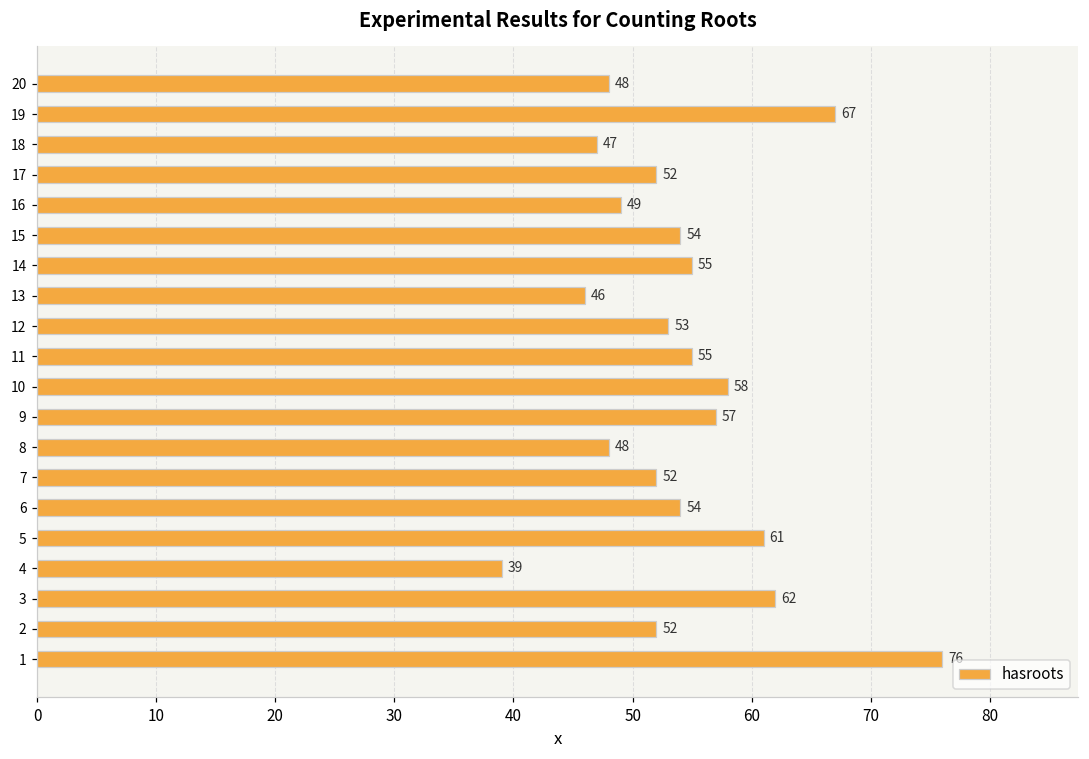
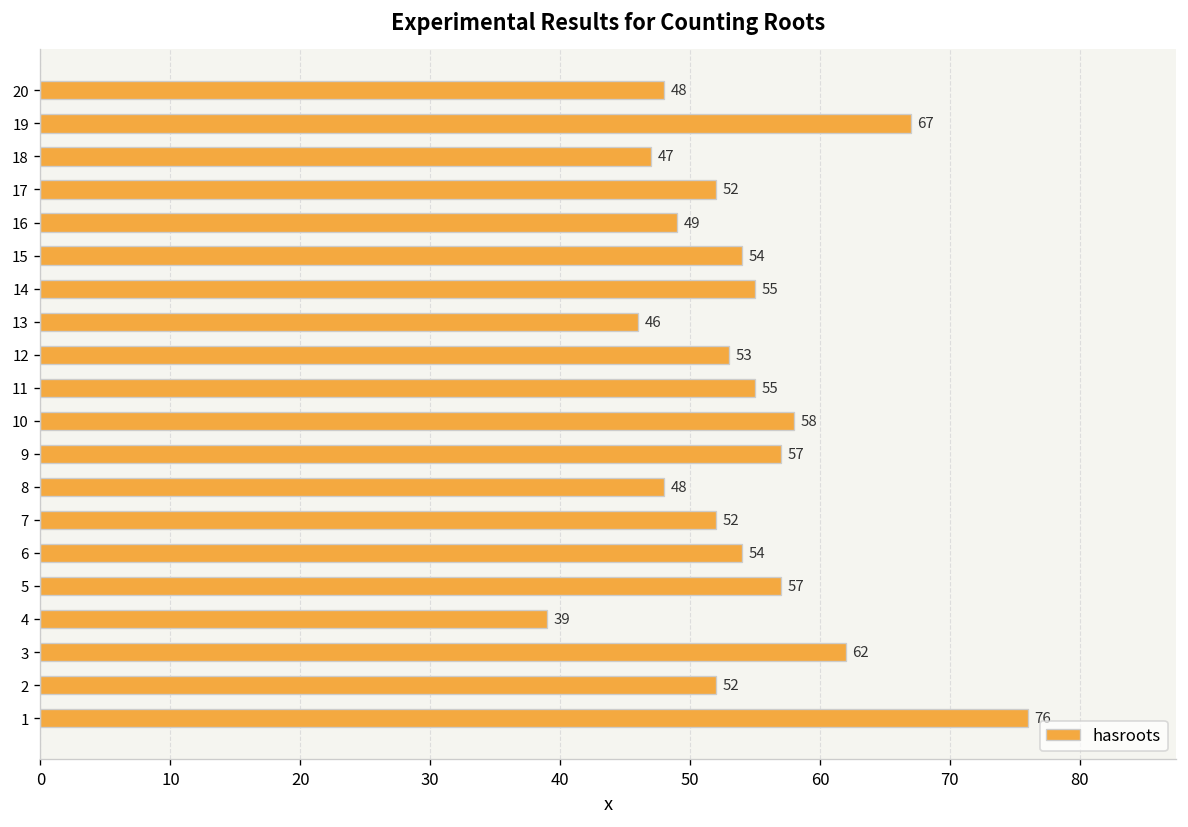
5: 61 -> 57
